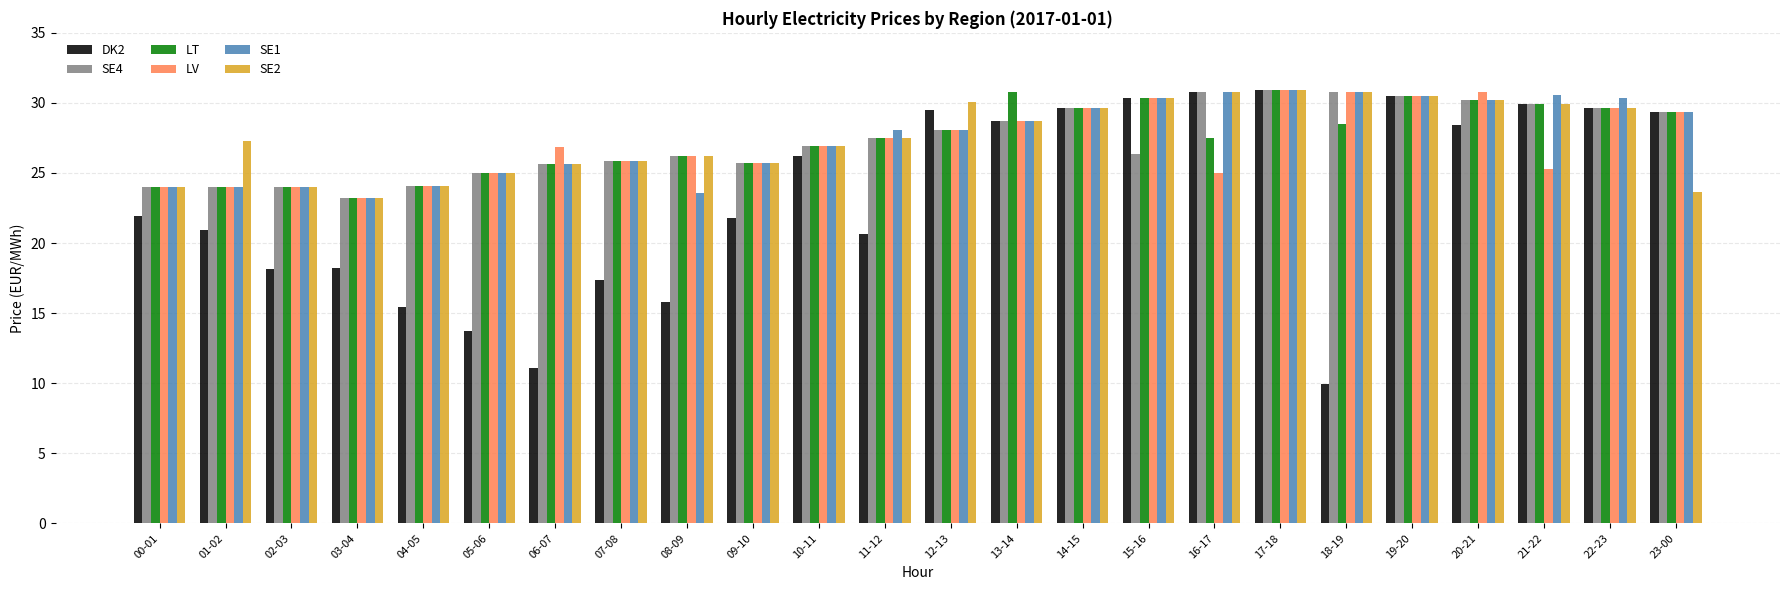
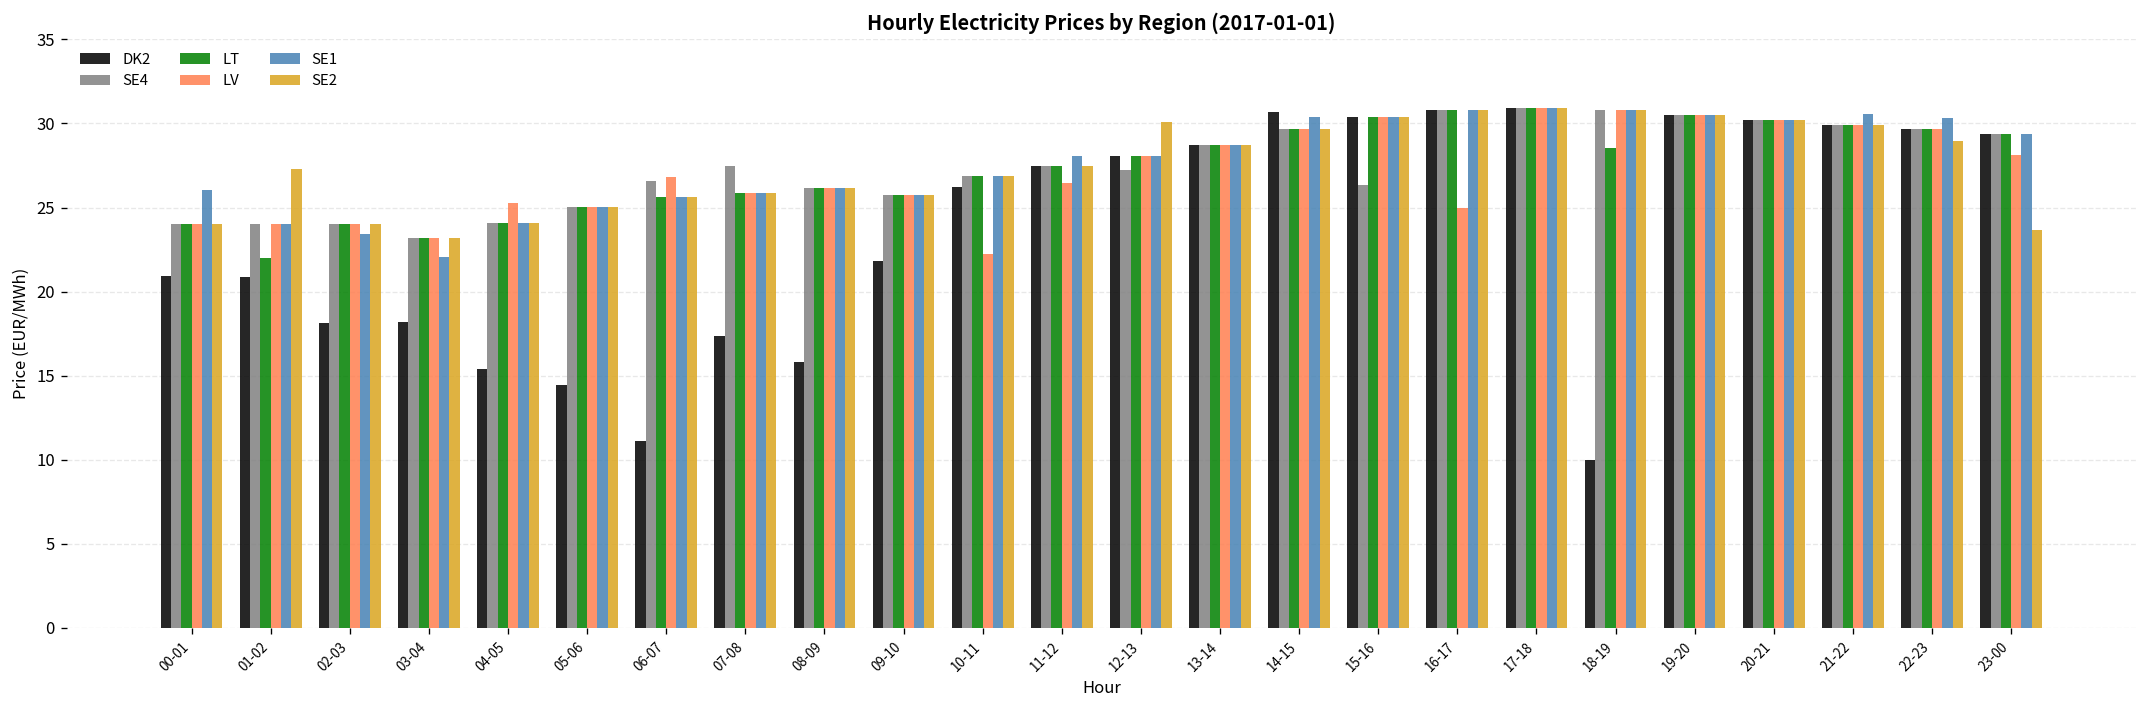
DK2, 00-01: 21.9 -> 21.0
SE1, 00-01: 24.0 -> 26.1
LT, 01-02: 24.0 -> 22.0
SE1, 02-03: 24.0 -> 23.4
SE1, 03-04: 23.2 -> 22.1
LV, 04-05: 24.1 -> 25.3
DK2, 05-06: 13.8 -> 14.4
SE4, 06-07: 25.6 -> 26.6
SE4, 07-08: 25.9 -> 27.5
SE1, 08-09: 23.6 -> 26.2
LV, 10-11: 26.9 -> 22.2
DK2, 11-12: 20.7 -> 27.5
LV, 11-12: 27.5 -> 26.5
DK2, 12-13: 29.5 -> 28.0
SE4, 12-13: 28.0 -> 27.2
LT, 13-14: 30.8 -> 28.7
DK2, 14-15: 29.7 -> 30.7
SE1, 14-15: 29.7 -> 30.4
LT, 16-17: 27.5 -> 30.8
DK2, 20-21: 28.4 -> 30.2
LV, 20-21: 30.8 -> 30.2
LV, 21-22: 25.3 -> 29.9
SE2, 22-23: 29.7 -> 29.0
LV, 23-00: 29.4 -> 28.1
